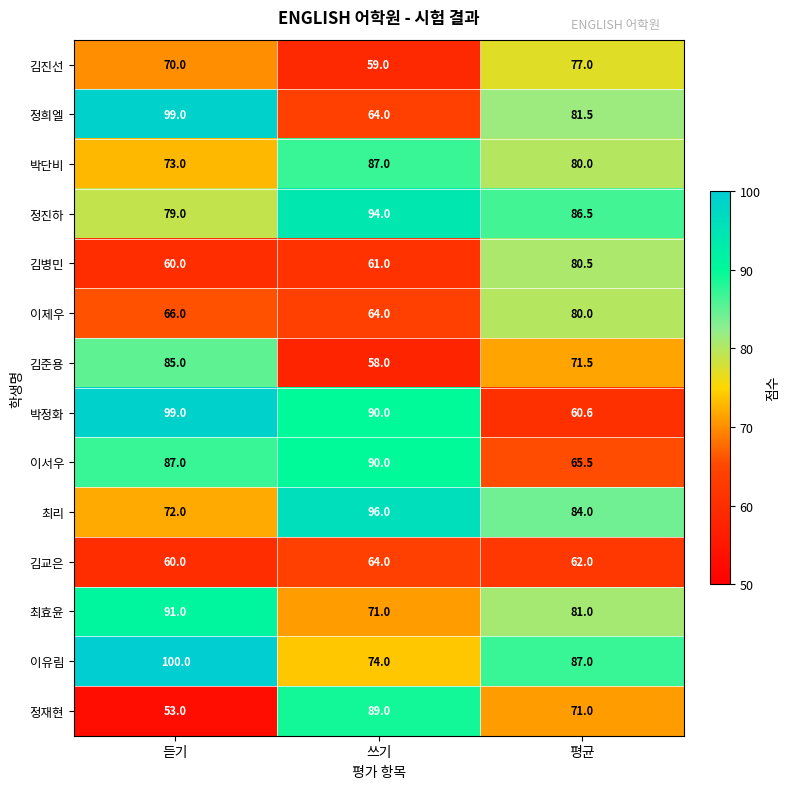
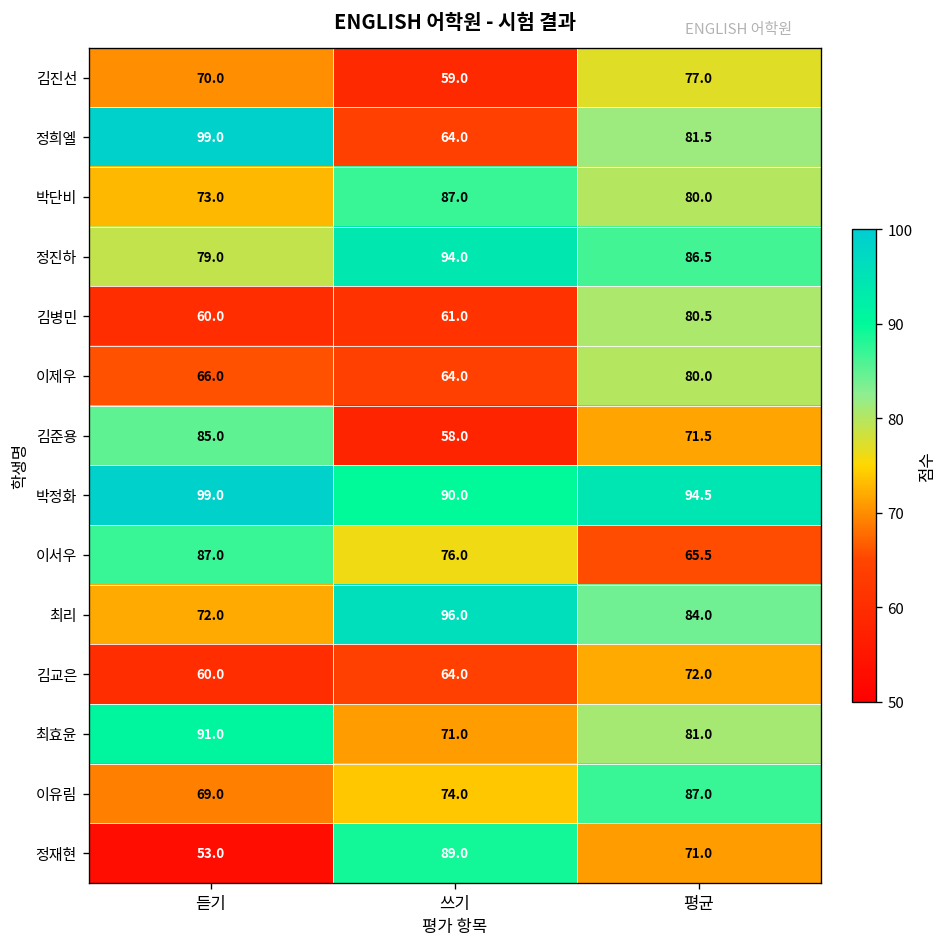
박정화, 평균: 60.6 -> 94.5
이서우, 쓰기: 90.0 -> 76.0
김교은, 평균: 62.0 -> 72.0
이유림, 듣기: 100.0 -> 69.0
